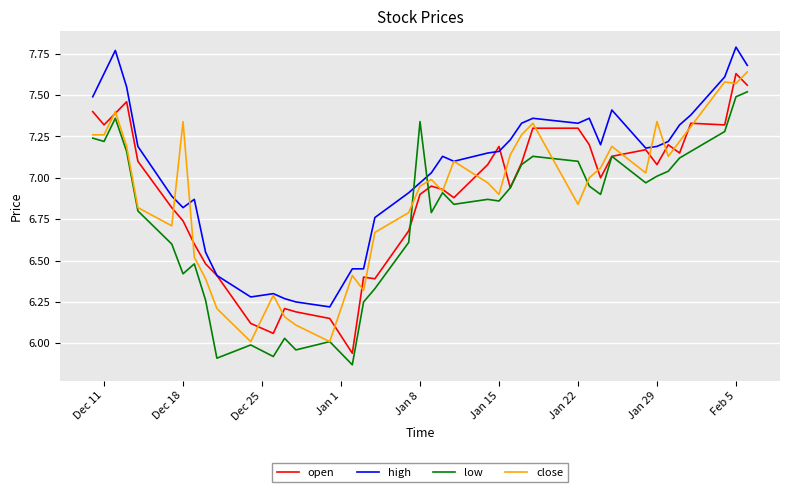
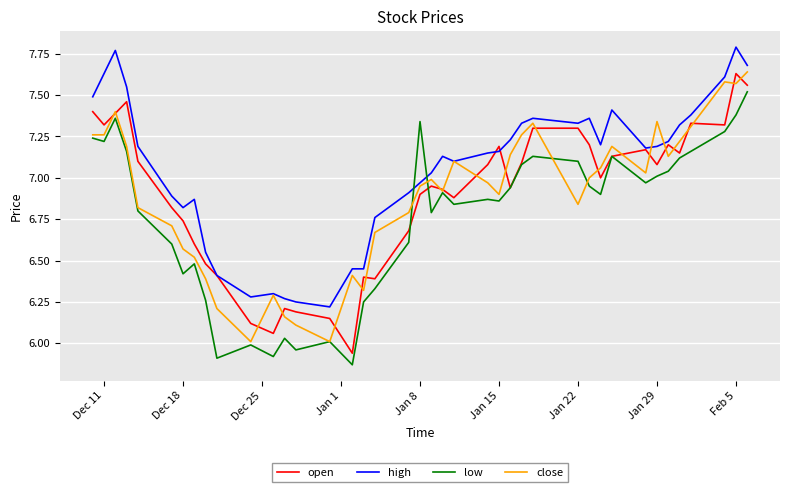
close, Dec 18: 7.34 -> 6.57
low, Feb 5: 7.49 -> 7.38
